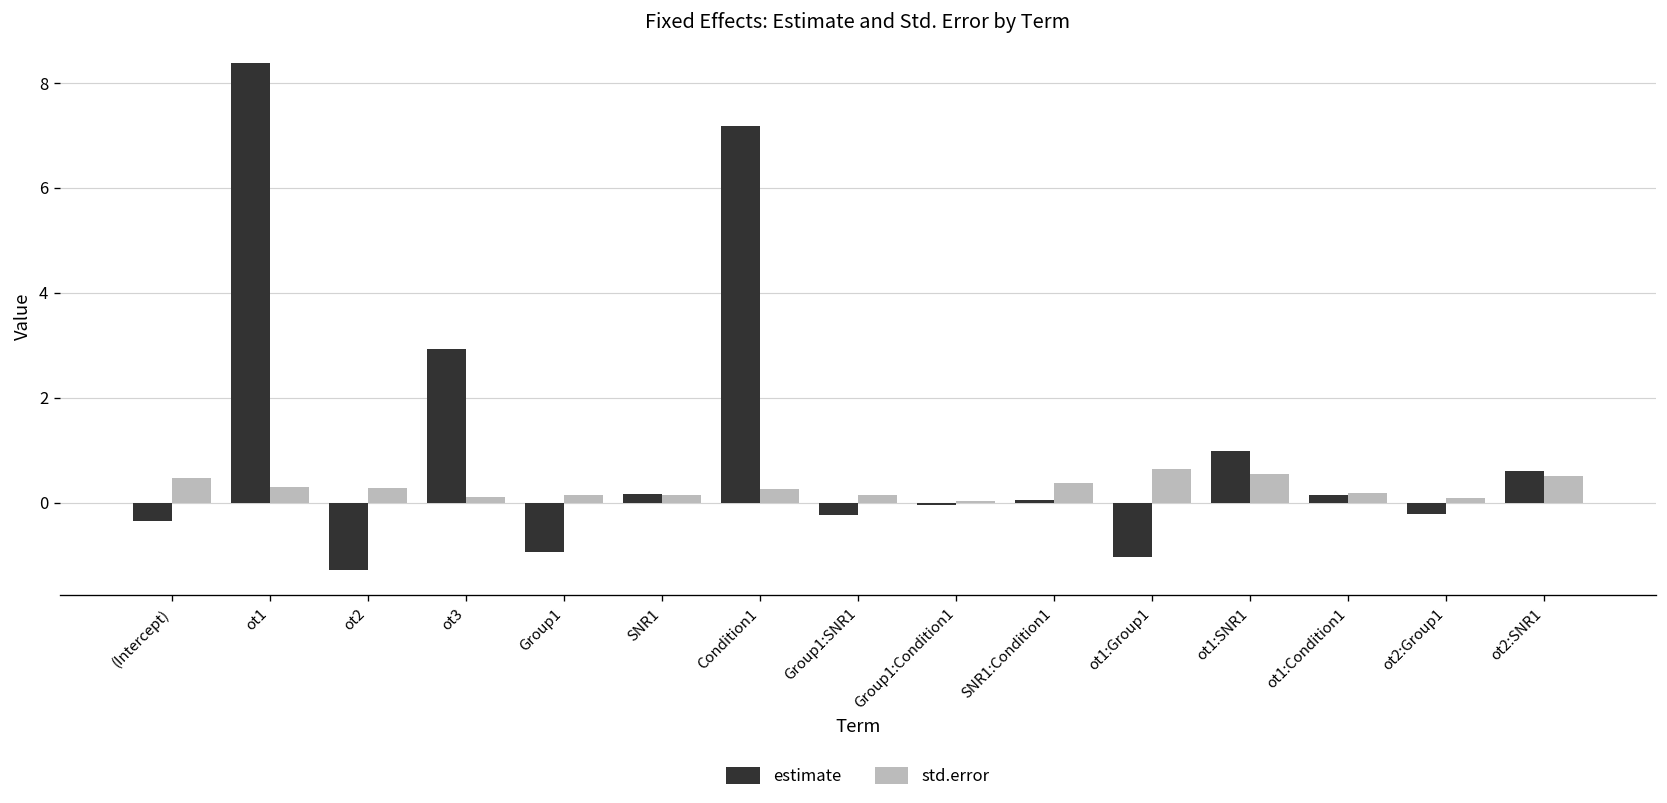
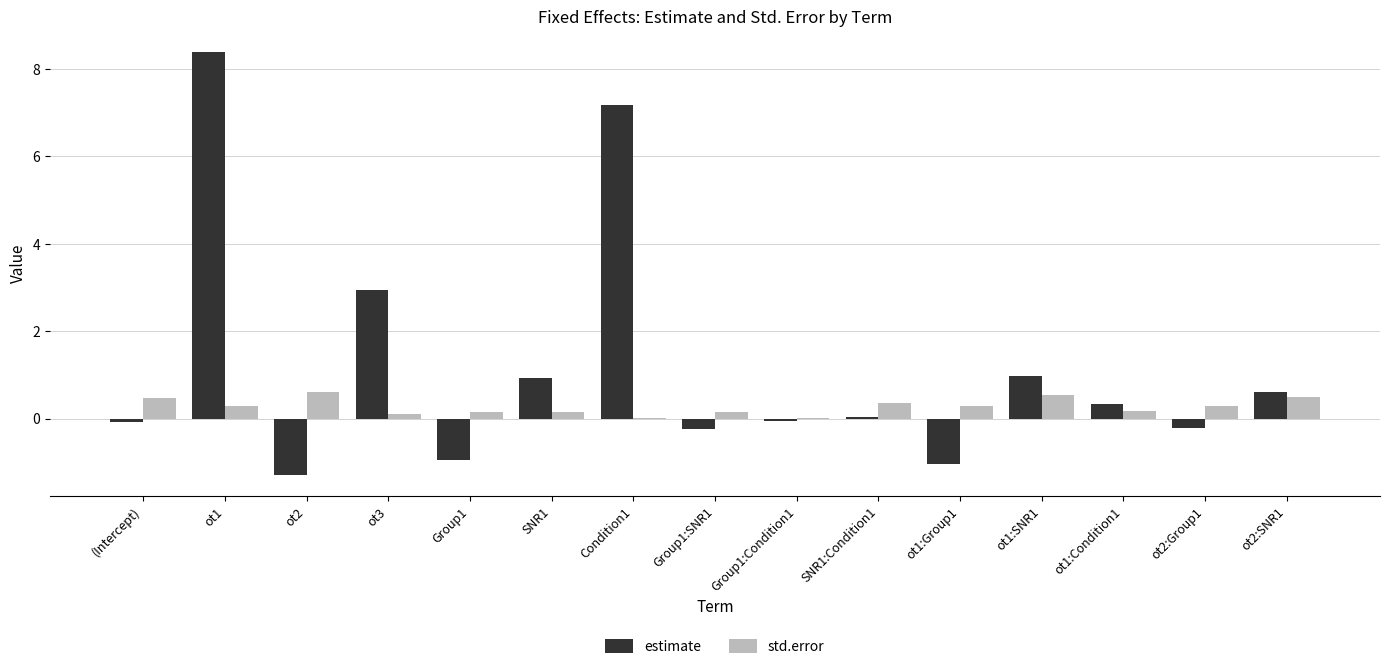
estimate, (Intercept): -0.4 -> -0.1
std.error, ot2: 0.3 -> 0.6
estimate, SNR1: 0.2 -> 0.9
std.error, Condition1: 0.3 -> 0.0
std.error, ot1:Group1: 0.6 -> 0.3
estimate, ot1:Condition1: 0.2 -> 0.3
std.error, ot2:Group1: 0.1 -> 0.3
